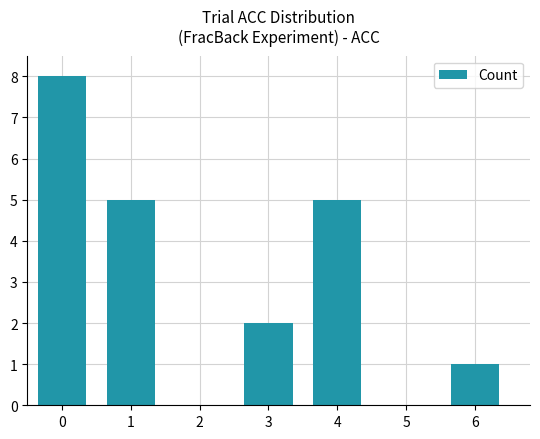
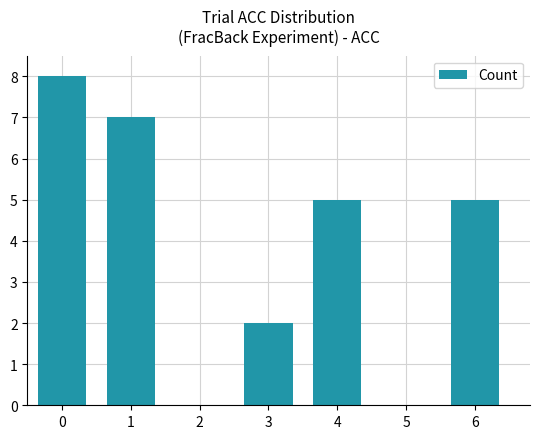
1: 5 -> 7
6: 1 -> 5
